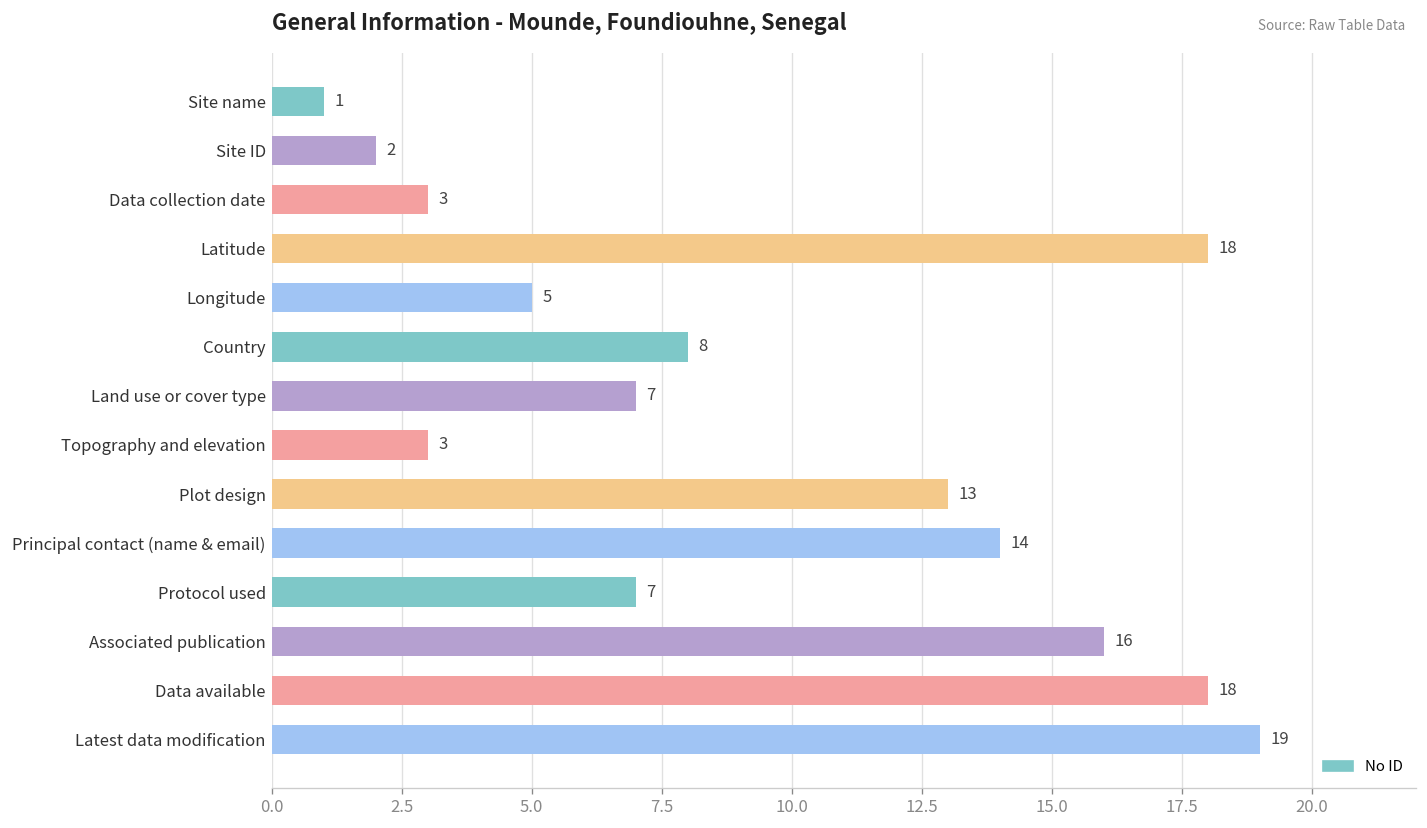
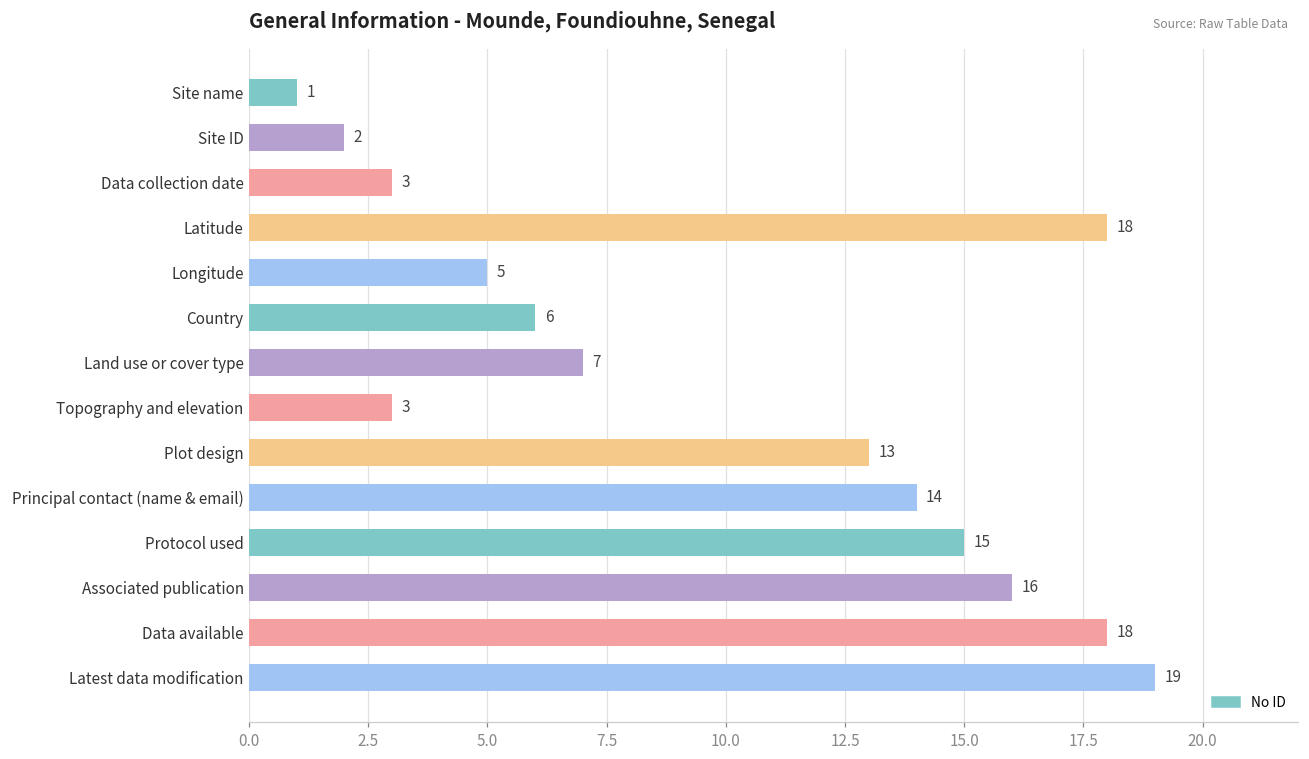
Country: 8 -> 6
Protocol used: 7 -> 15
